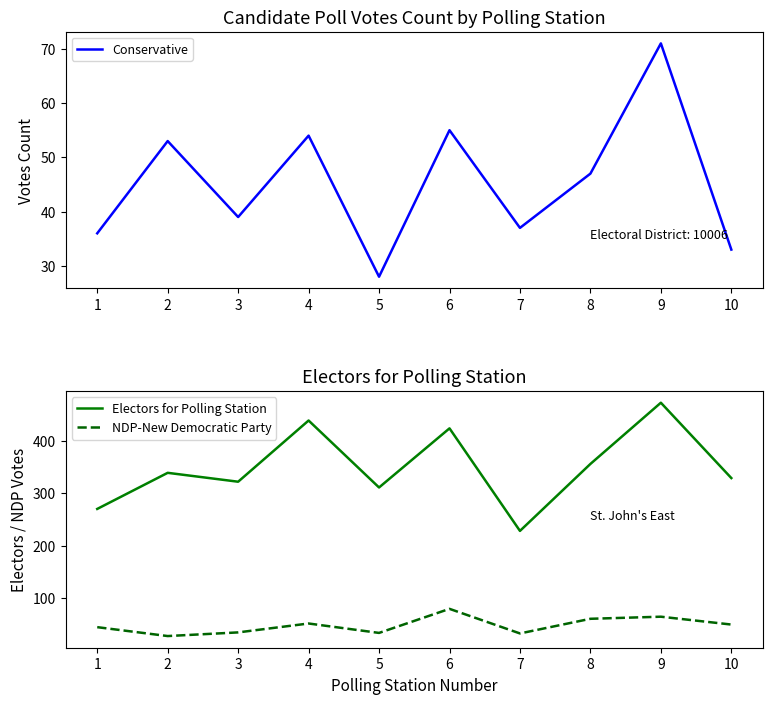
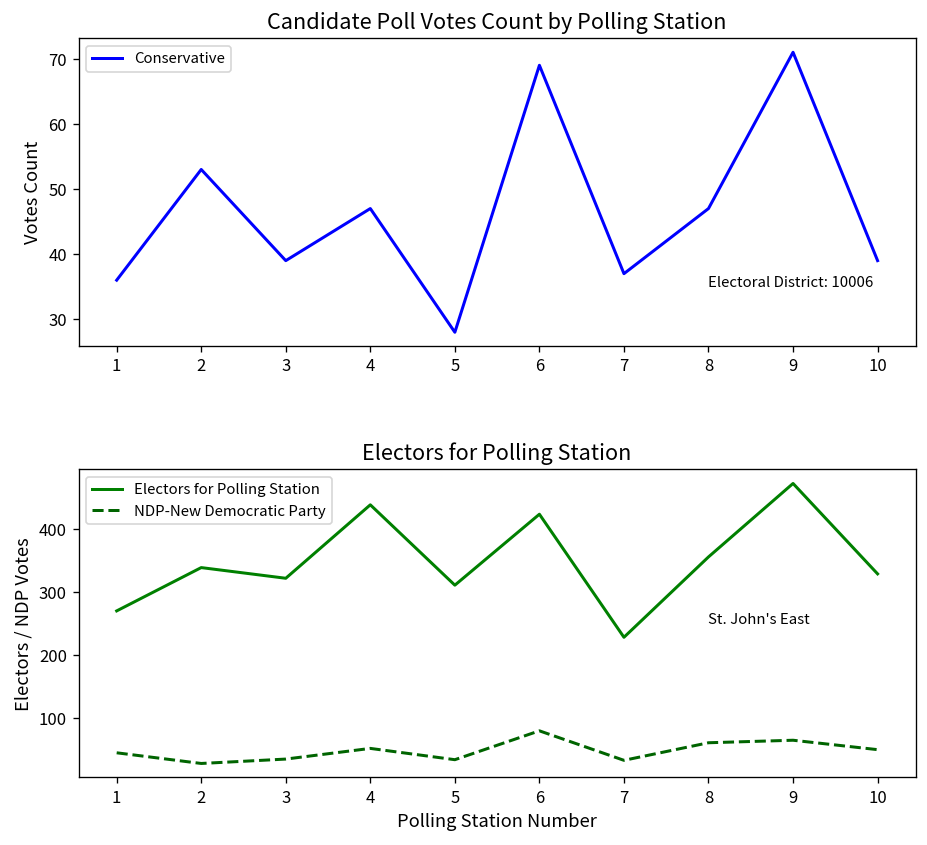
Candidate Poll Votes Count by Polling Station, 4: 54 -> 47
Candidate Poll Votes Count by Polling Station, 6: 55 -> 69
Candidate Poll Votes Count by Polling Station, 10: 33 -> 39
